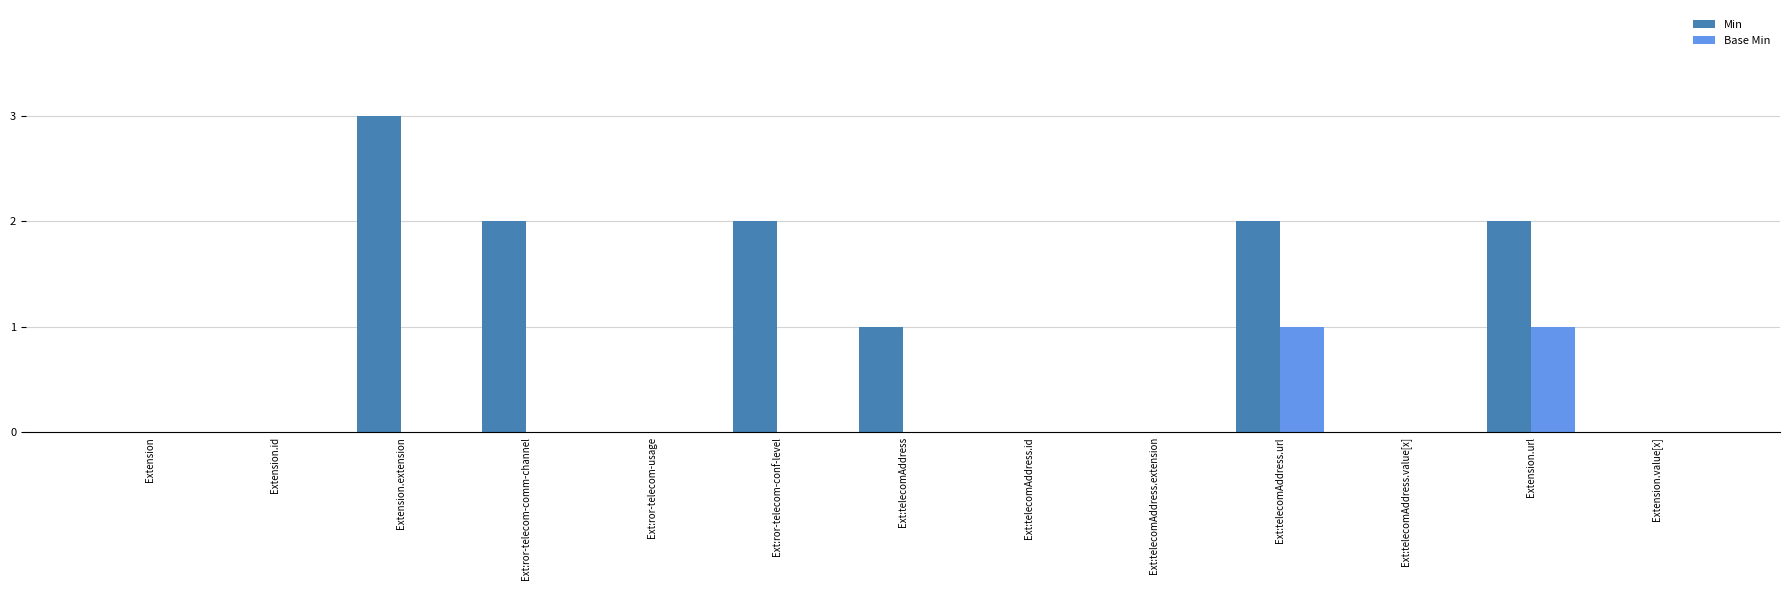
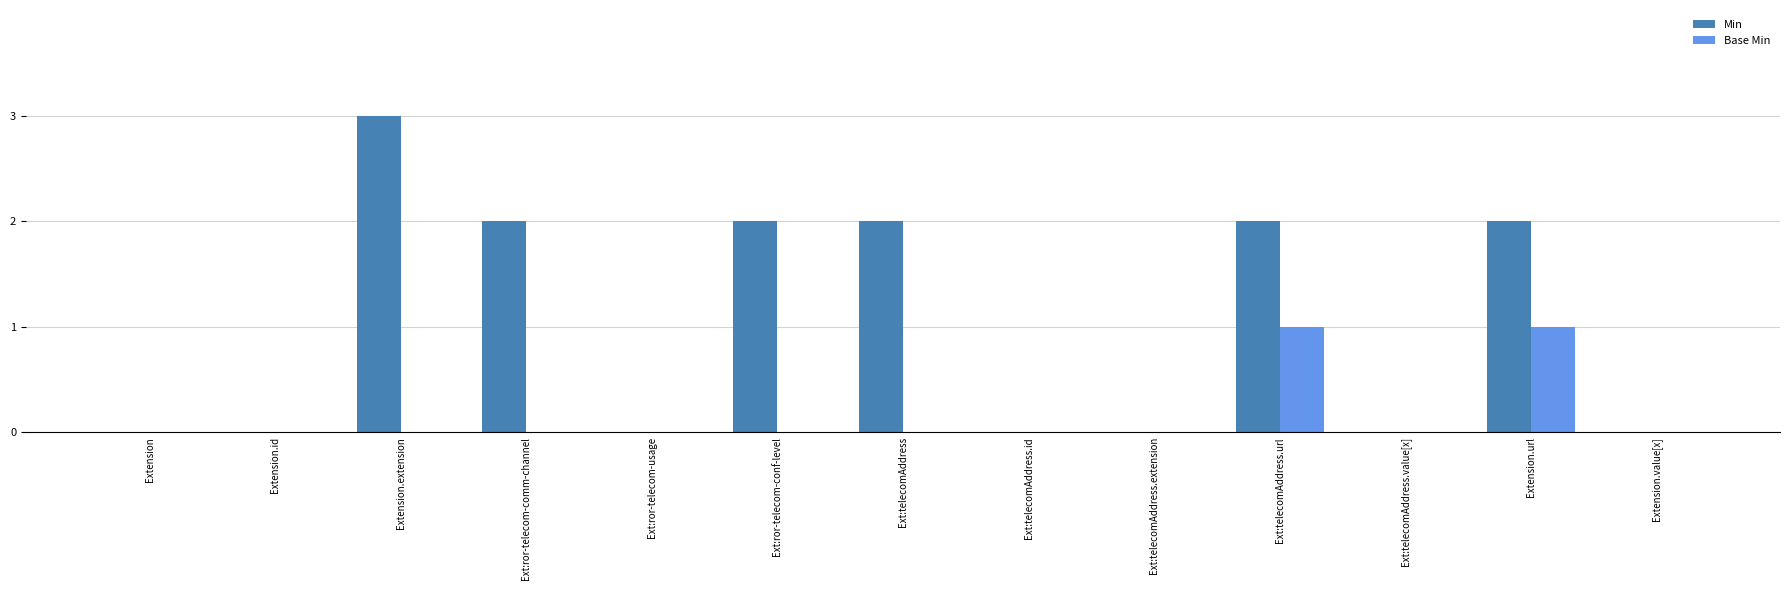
Min, Ext:telecomAddress: 1 -> 2
